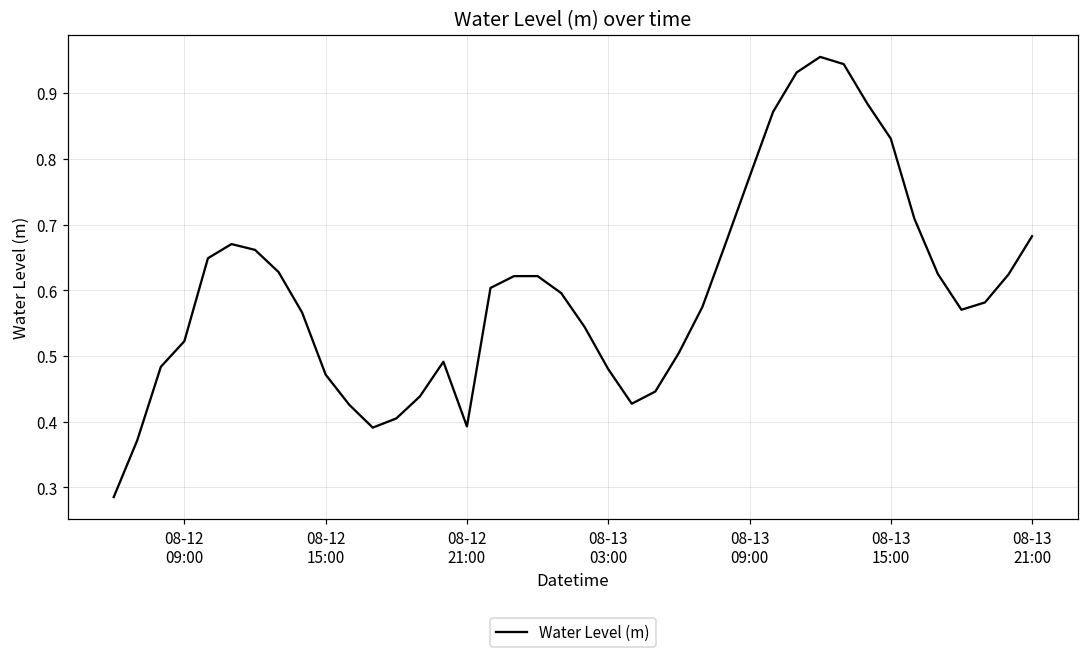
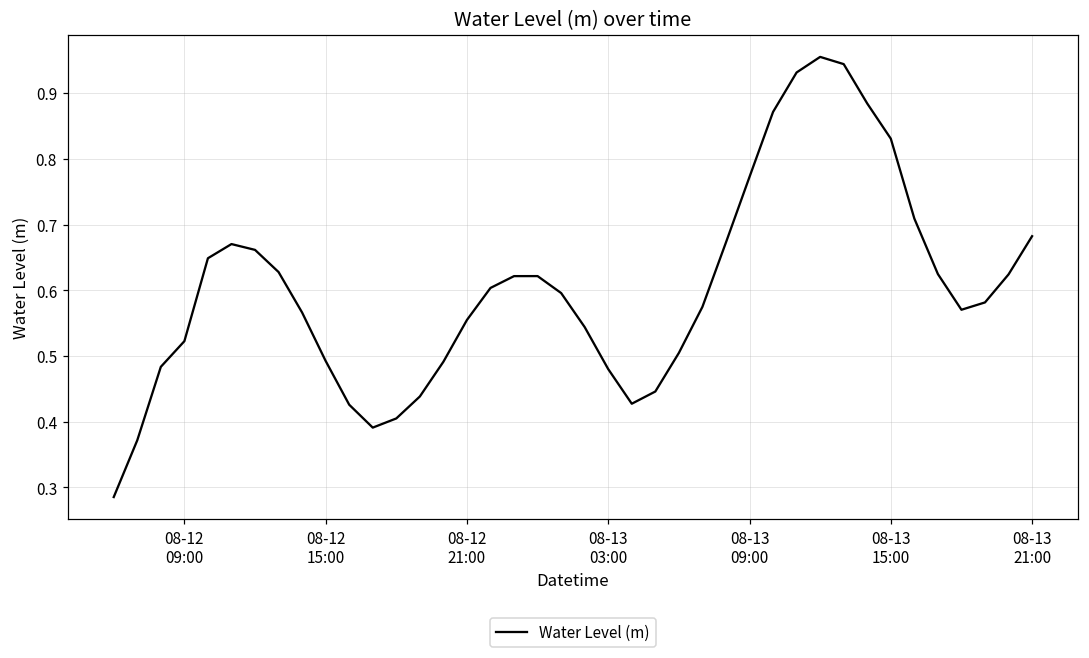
08-12 15:00: 0.47 -> 0.49
08-12 21:00: 0.39 -> 0.55
